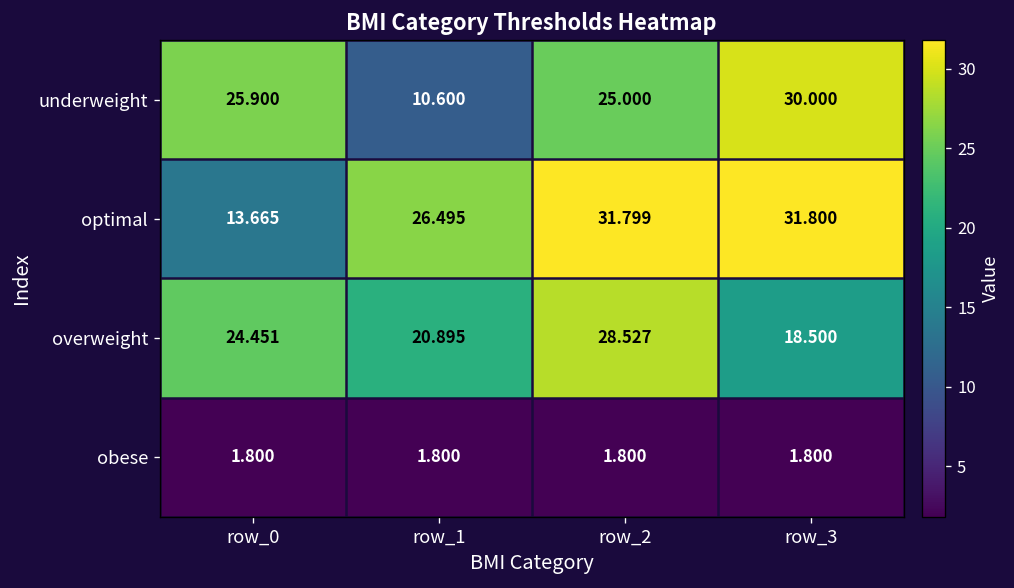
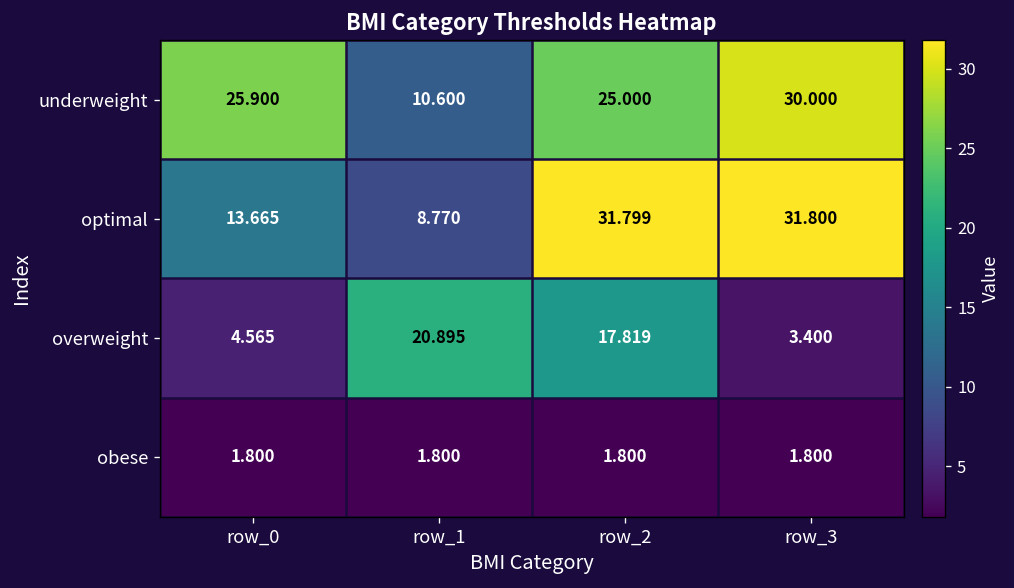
optimal, row_1: 26.495 -> 8.770
overweight, row_0: 24.451 -> 4.565
overweight, row_2: 28.527 -> 17.819
overweight, row_3: 18.500 -> 3.400
